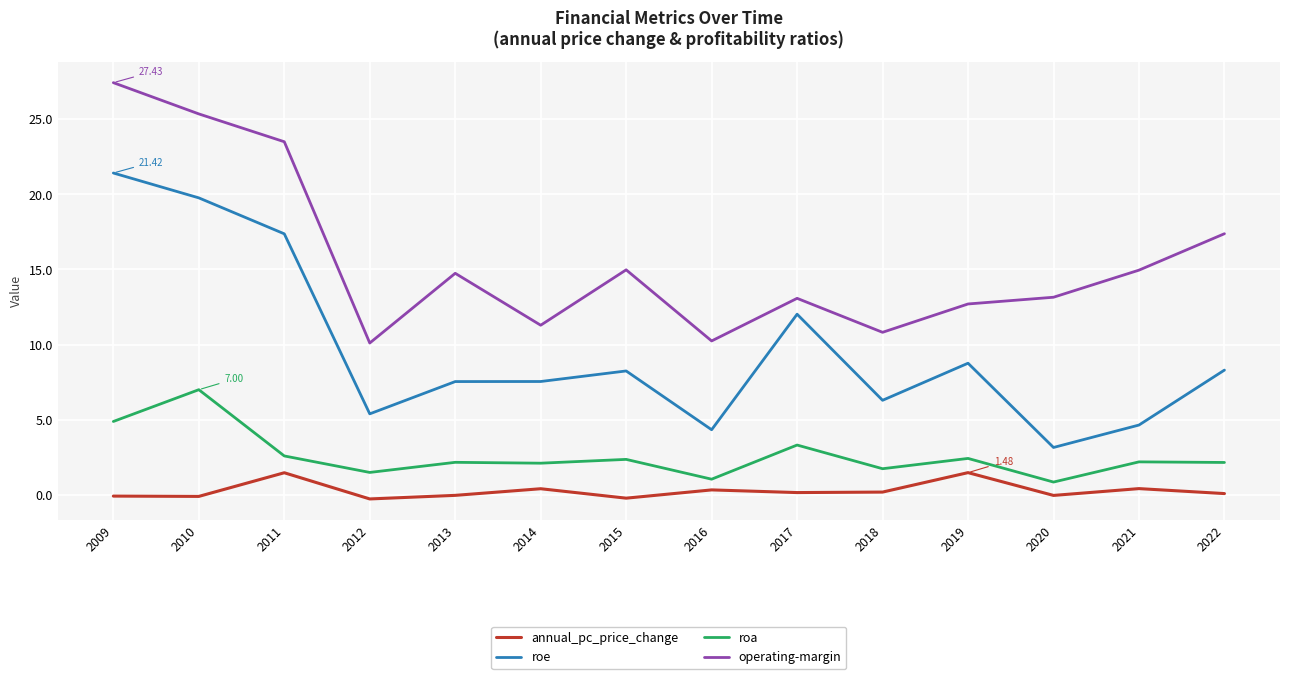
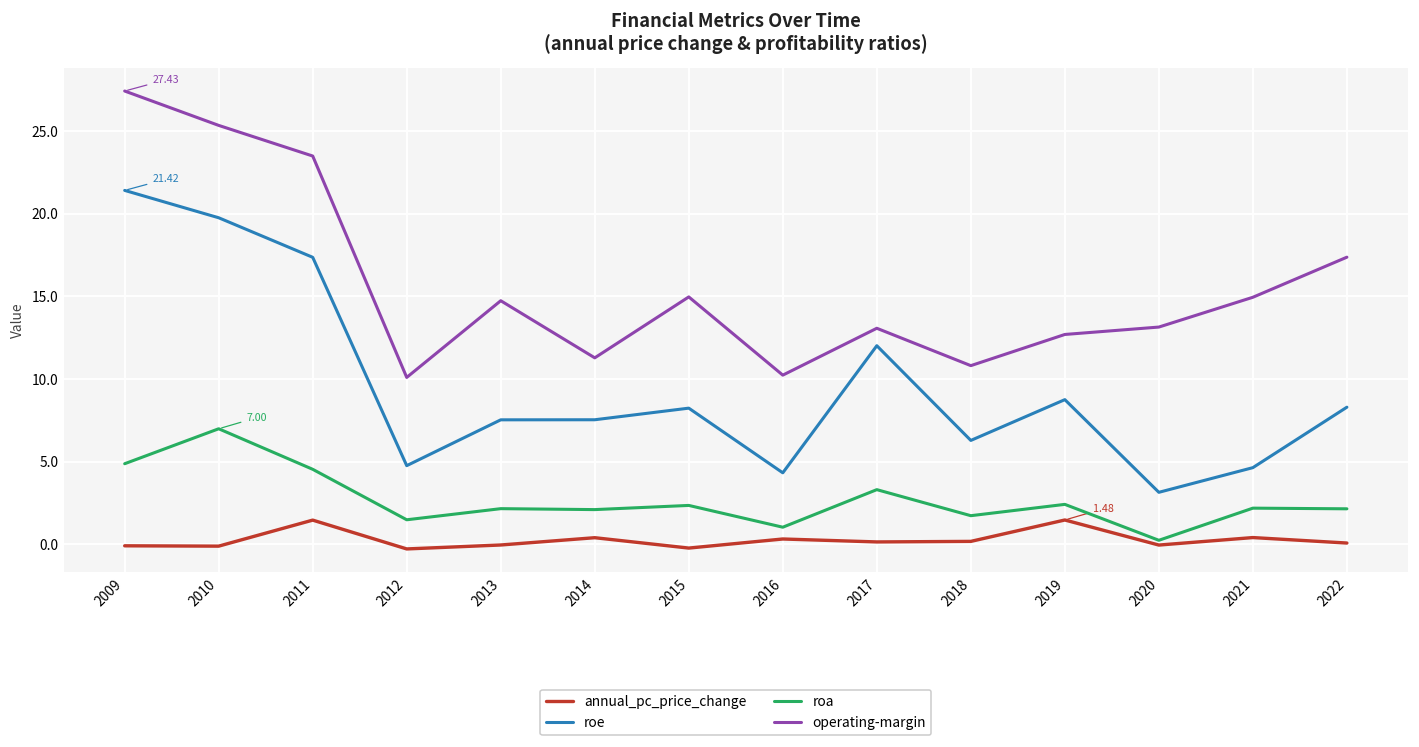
roa, 2011: 2.6 -> 4.5
roe, 2012: 5.4 -> 4.8
roa, 2020: 0.8 -> 0.2
